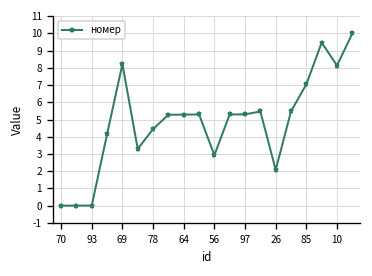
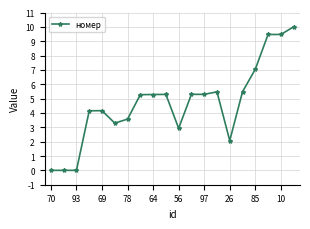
69: 8.2 -> 4.2
78: 4.4 -> 3.6
10: 8.1 -> 9.5
